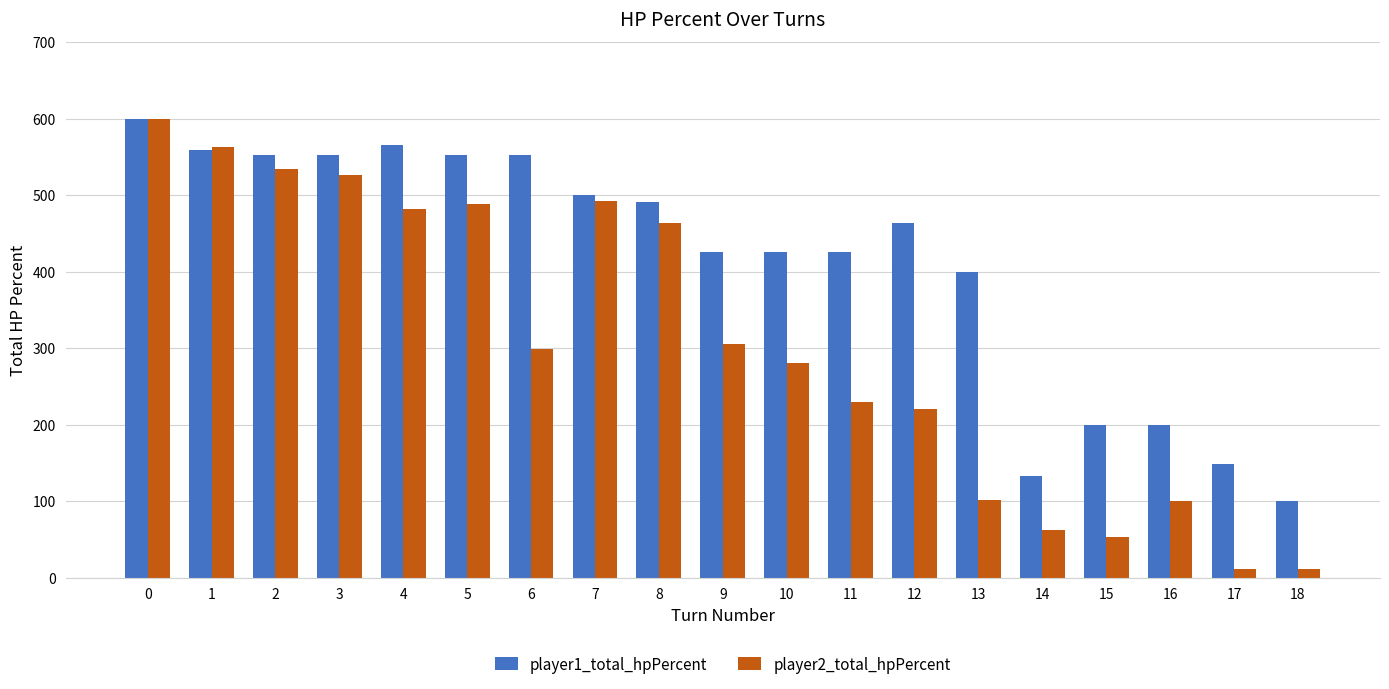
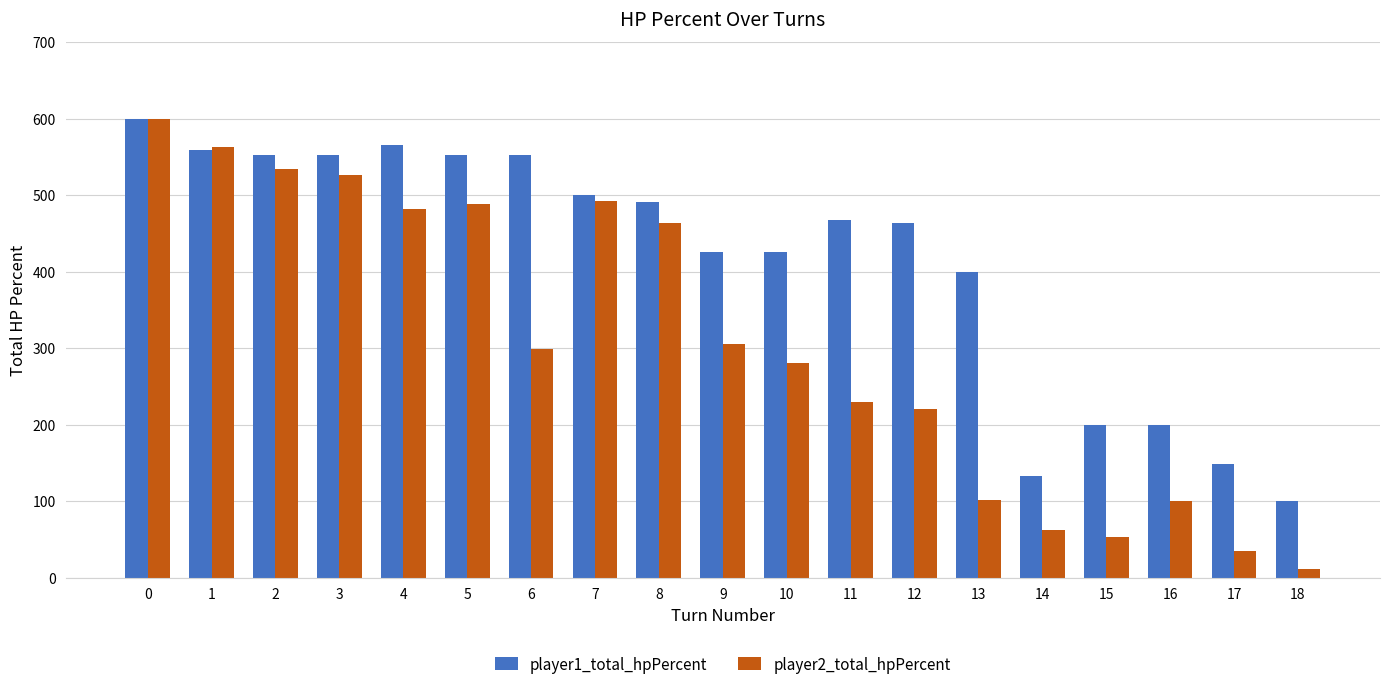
player1_total_hpPercent, 11: 430 -> 470
player2_total_hpPercent, 17: 10 -> 40
